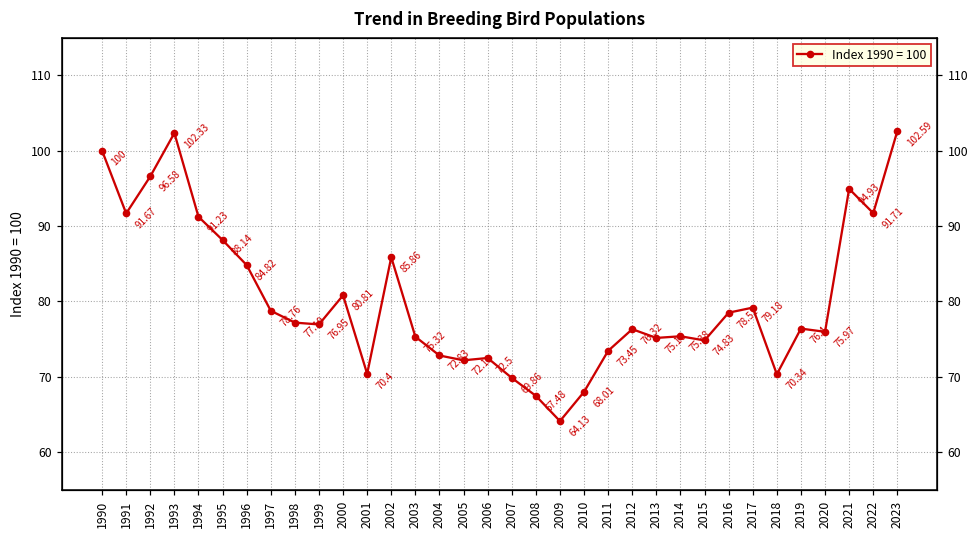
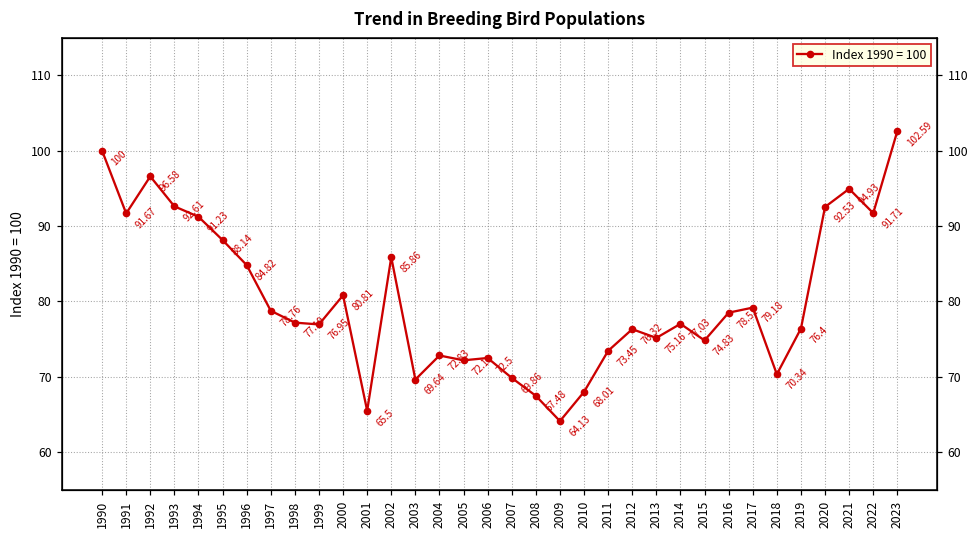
1993: 102.33 -> 92.61
2001: 70.4 -> 65.5
2003: 75.32 -> 69.64
2014: 75.38 -> 77.03
2020: 75.97 -> 92.53
